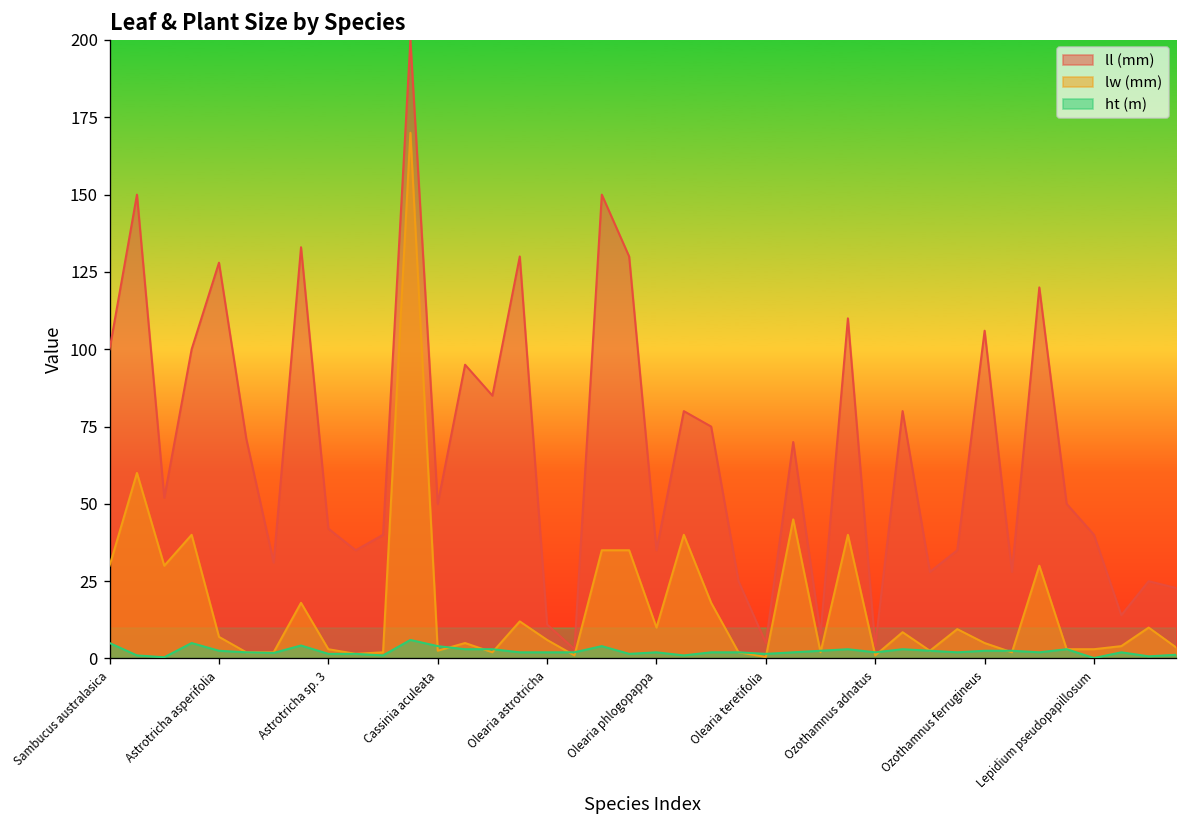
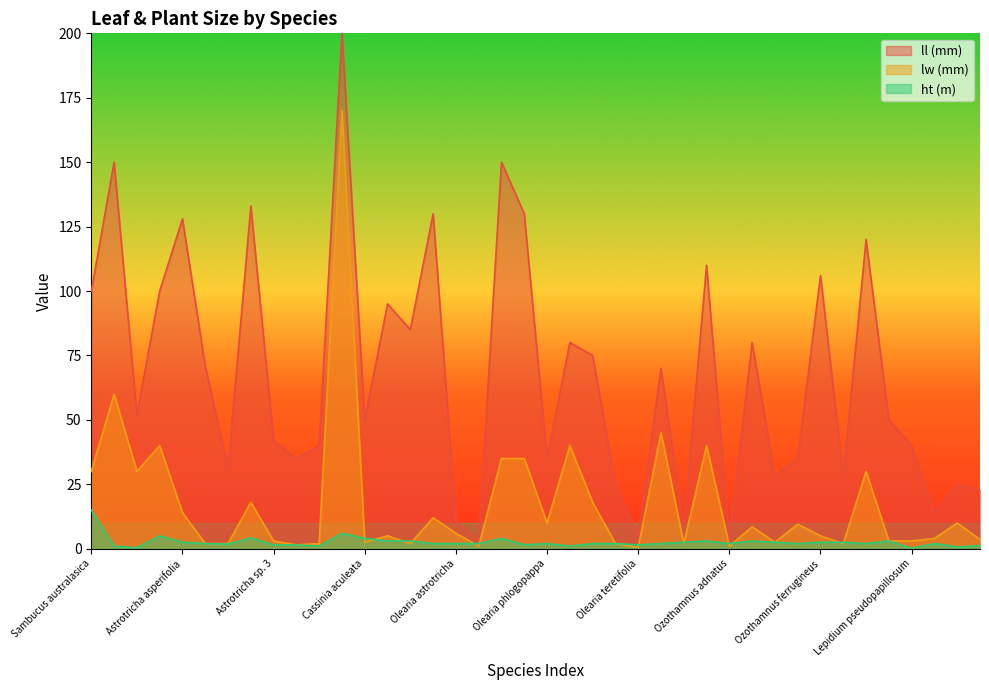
ht (m), Sambucus australasica: 5 -> 15
lw (mm), Astrotricha asperifolia: 7 -> 14
